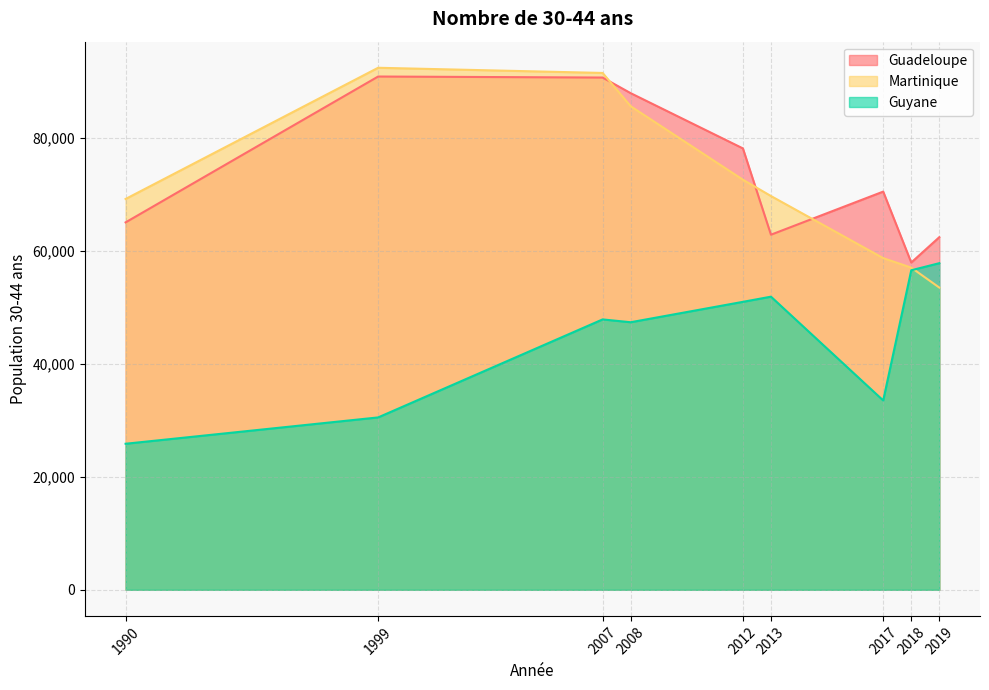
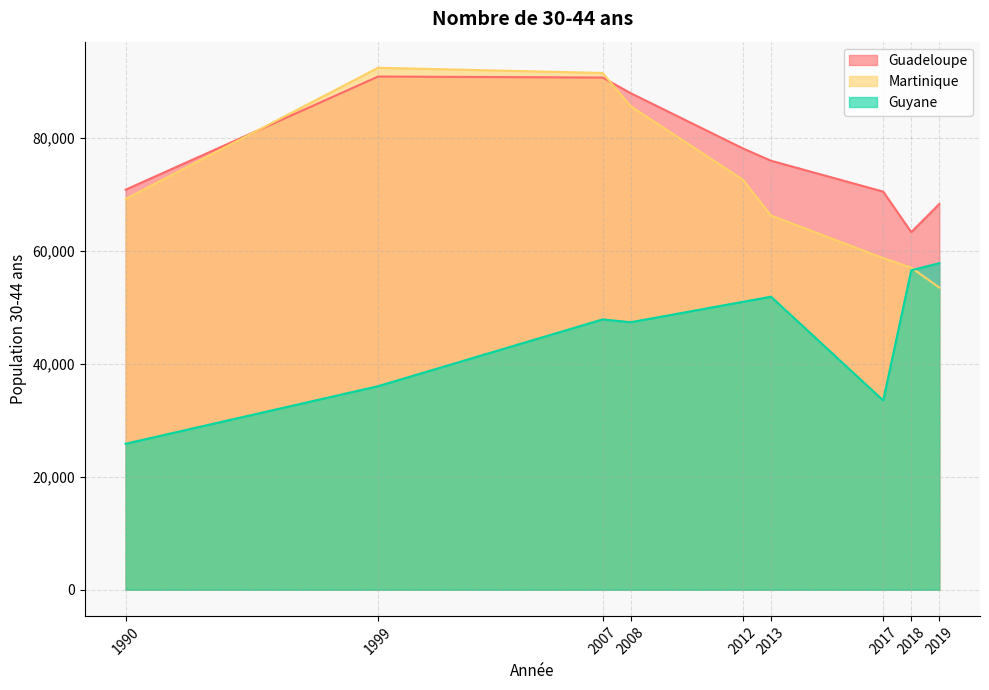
Guadeloupe, 1990: 65,000 -> 71,000
Guyane, 1999: 31,000 -> 36,000
Guadeloupe, 2013: 63,000 -> 76,000
Martinique, 2013: 70,000 -> 66,000
Guadeloupe, 2018: 58,000 -> 63,000
Guadeloupe, 2019: 62,000 -> 68,000
